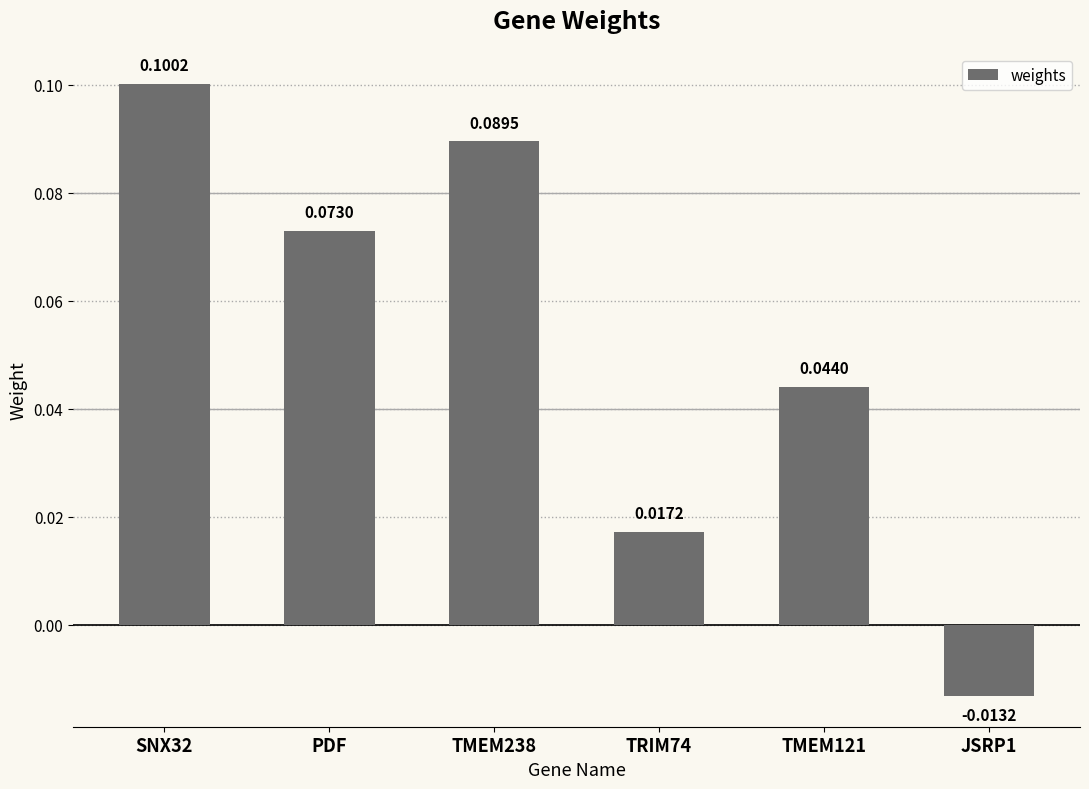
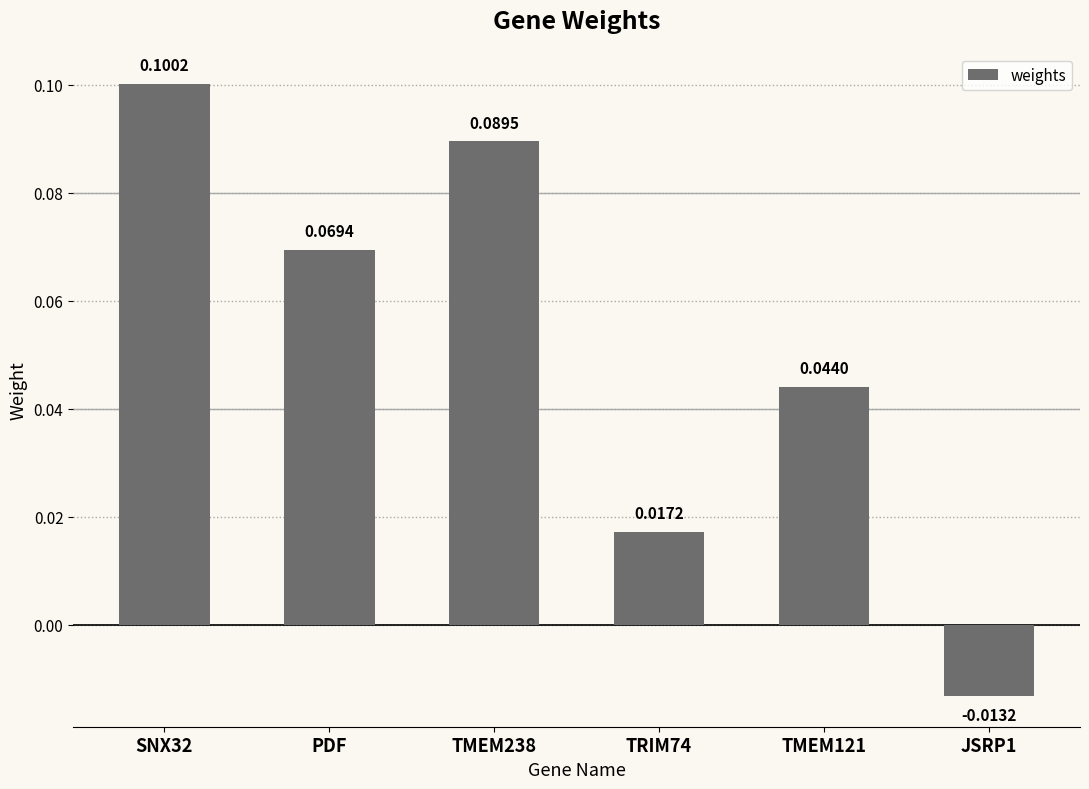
PDF: 0.0730 -> 0.0694
